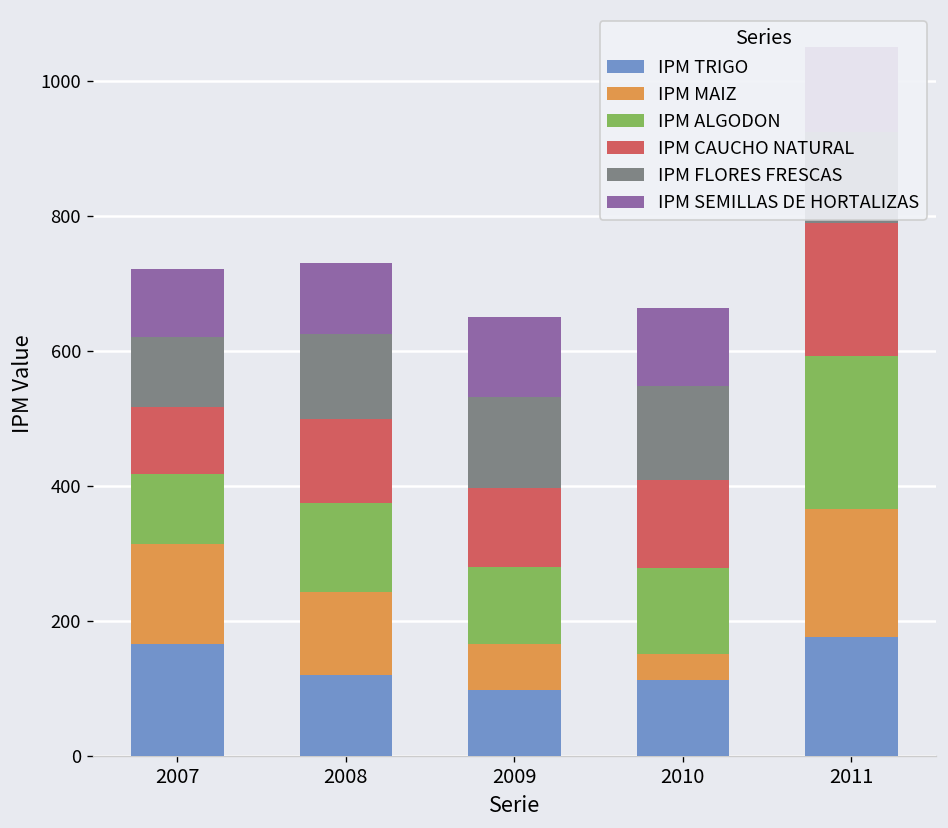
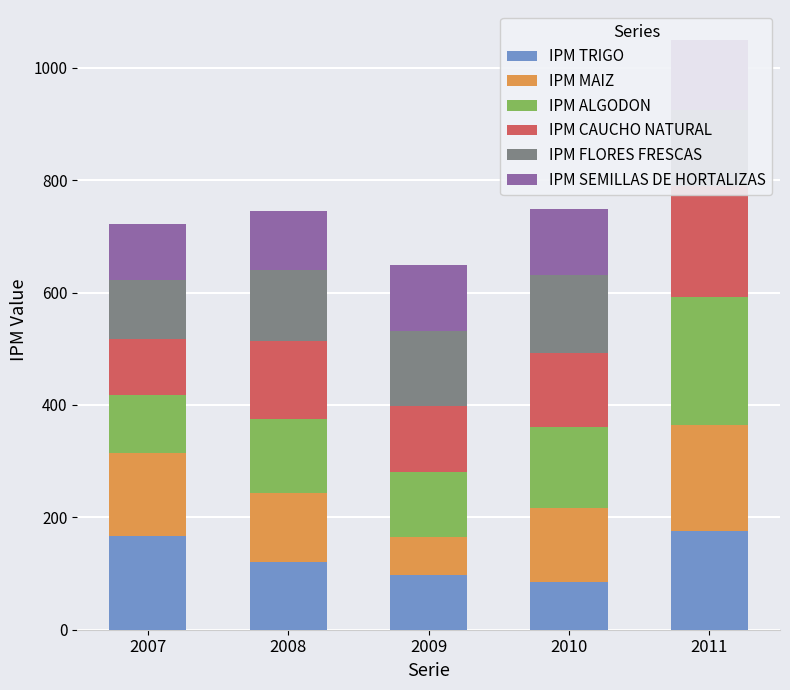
IPM CAUCHO NATURAL, 2008: 120 -> 140
IPM TRIGO, 2010: 110 -> 90
IPM MAIZ, 2010: 40 -> 130
IPM ALGODON, 2010: 130 -> 140
